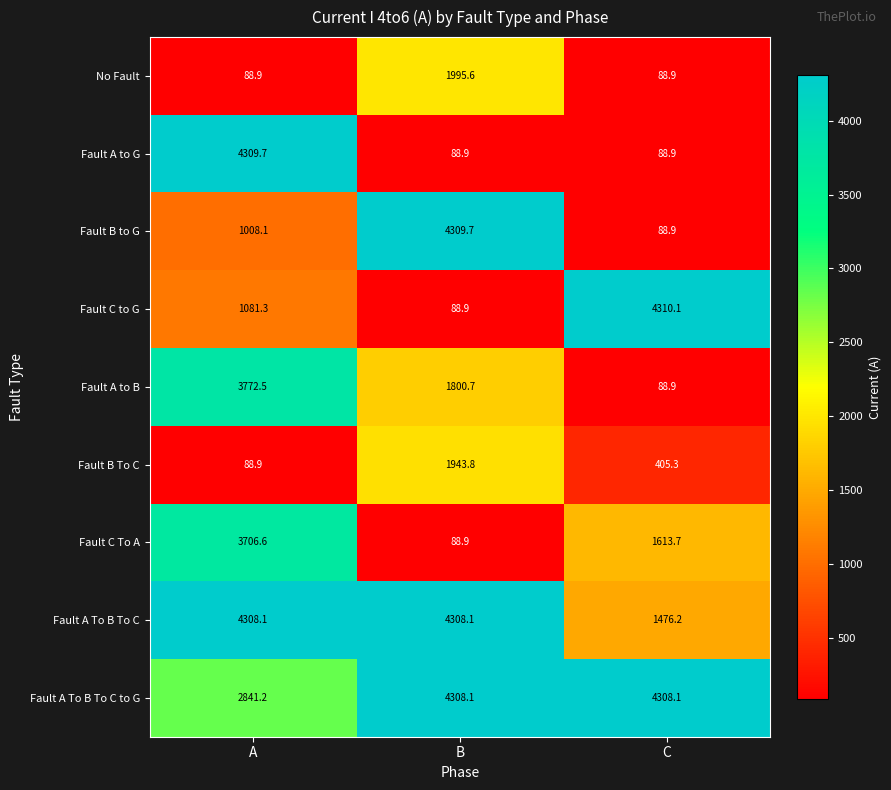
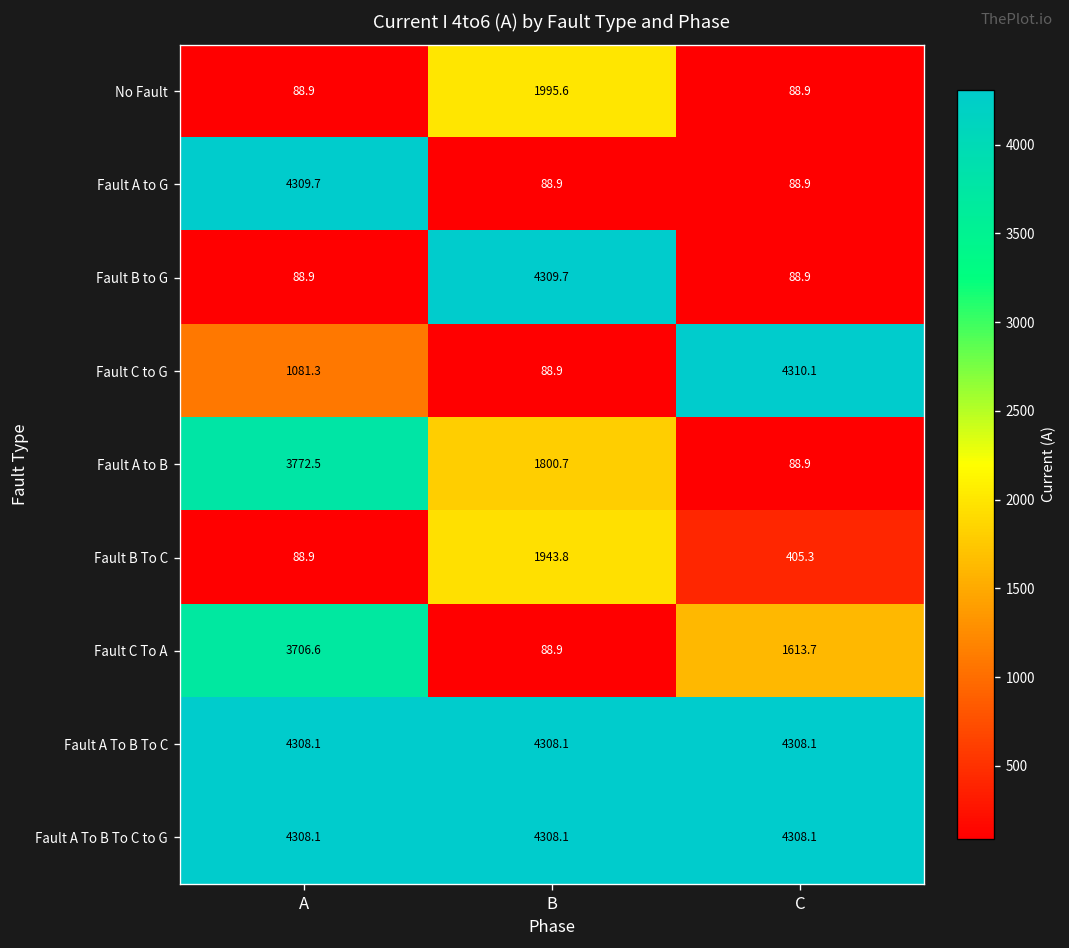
Fault B to G, A: 1008.1 -> 88.9
Fault A To B To C, C: 1476.2 -> 4308.1
Fault A To B To C to G, A: 2841.2 -> 4308.1
